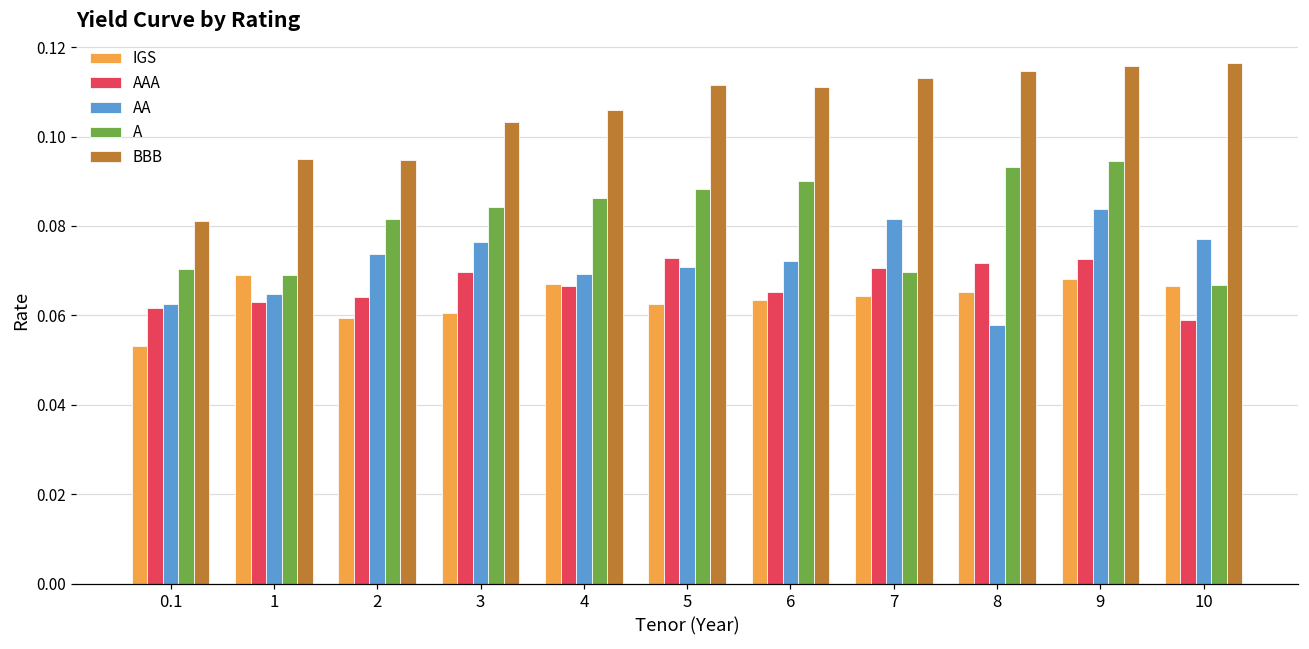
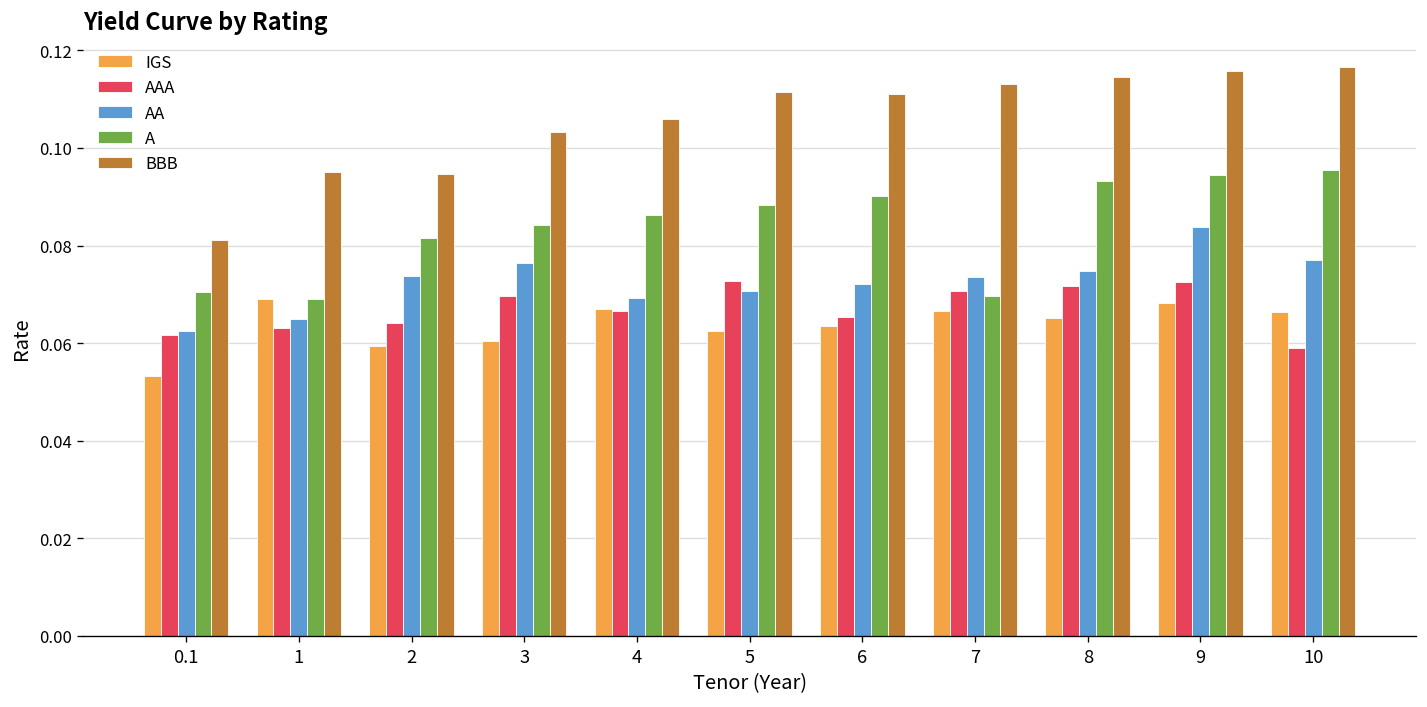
IGS, 7: 0.064 -> 0.067
AA, 7: 0.082 -> 0.074
AA, 8: 0.058 -> 0.075
A, 10: 0.067 -> 0.095
